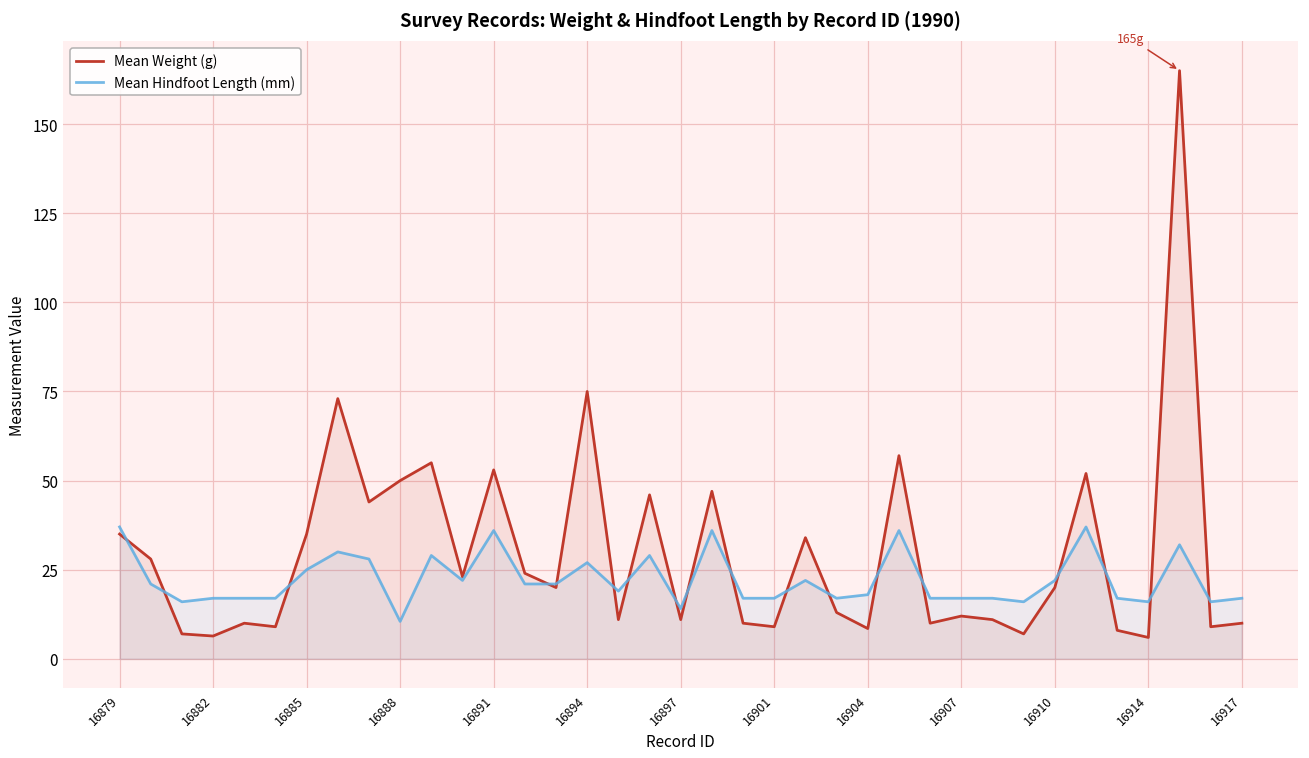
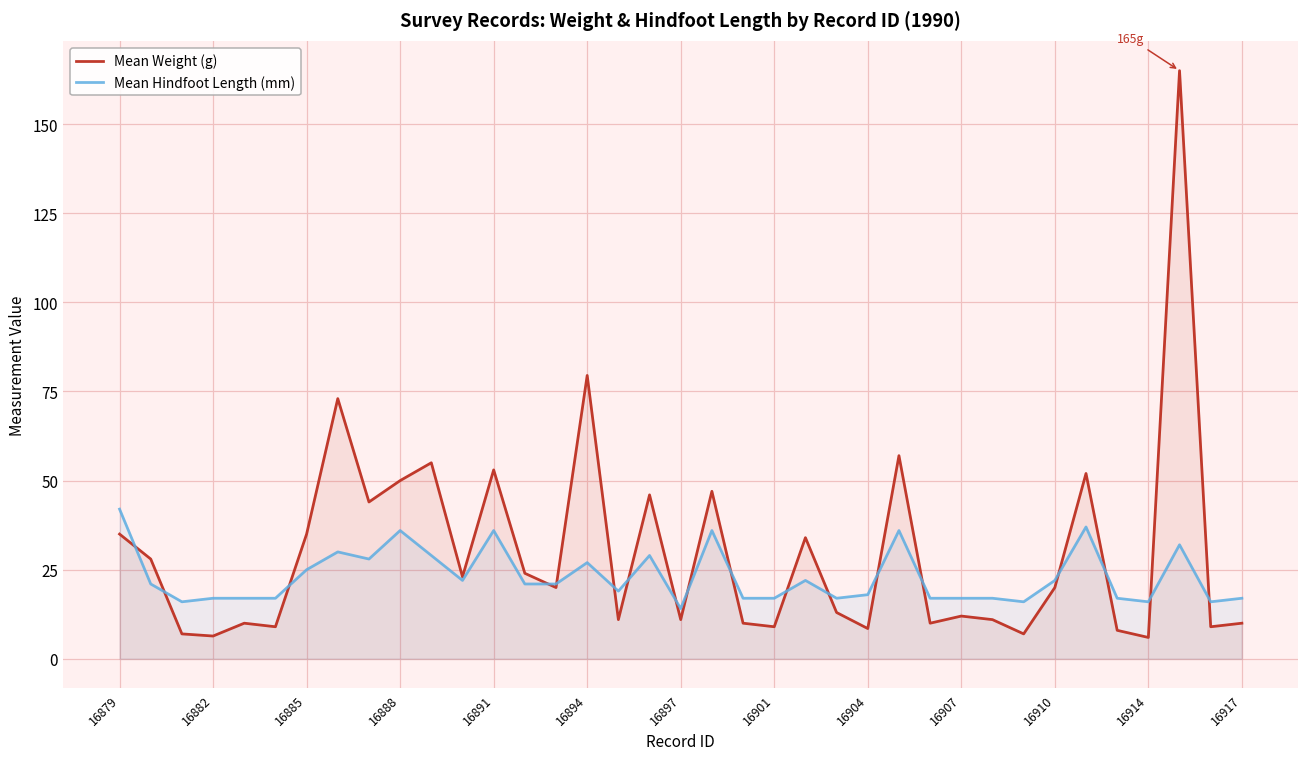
Mean Hindfoot Length (mm), 16879: 37 -> 42
Mean Hindfoot Length (mm), 16888: 11 -> 36
Mean Weight (g), 16894: 75 -> 80
